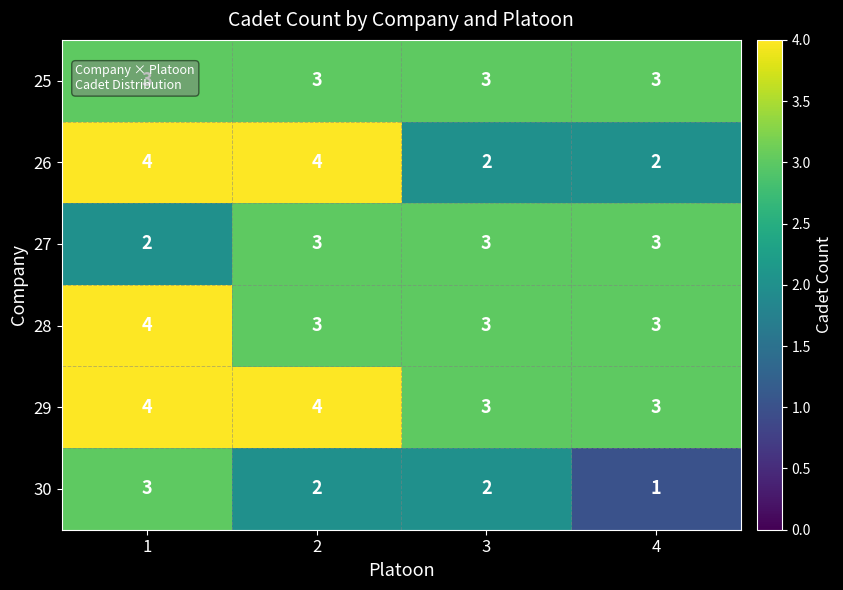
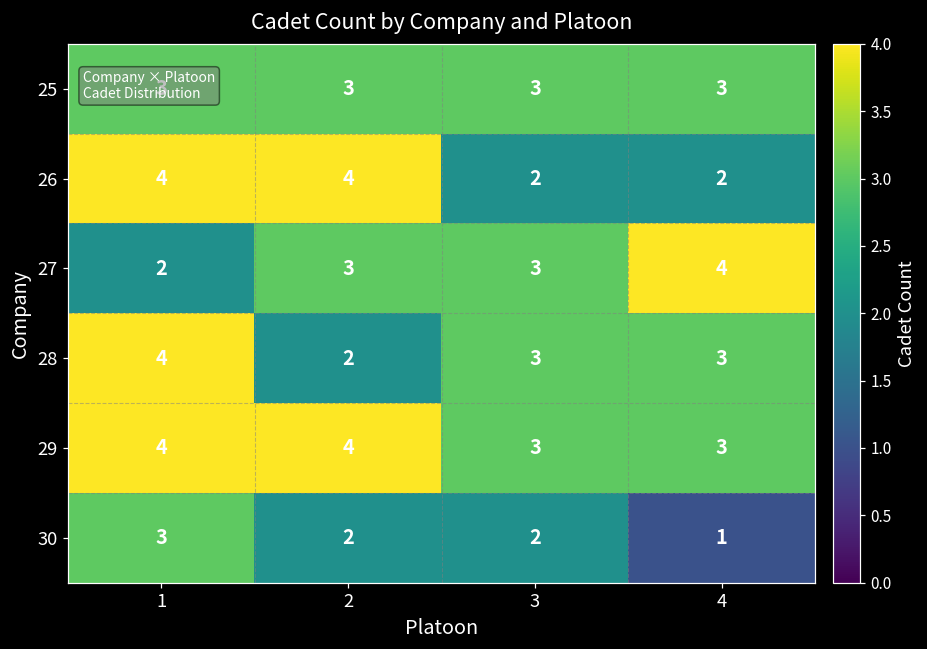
27, 4: 3 -> 4
28, 2: 3 -> 2
